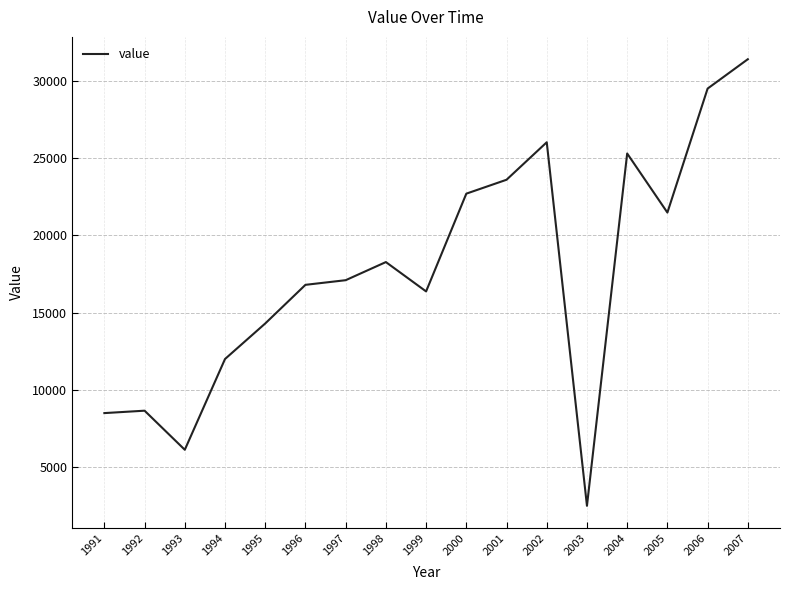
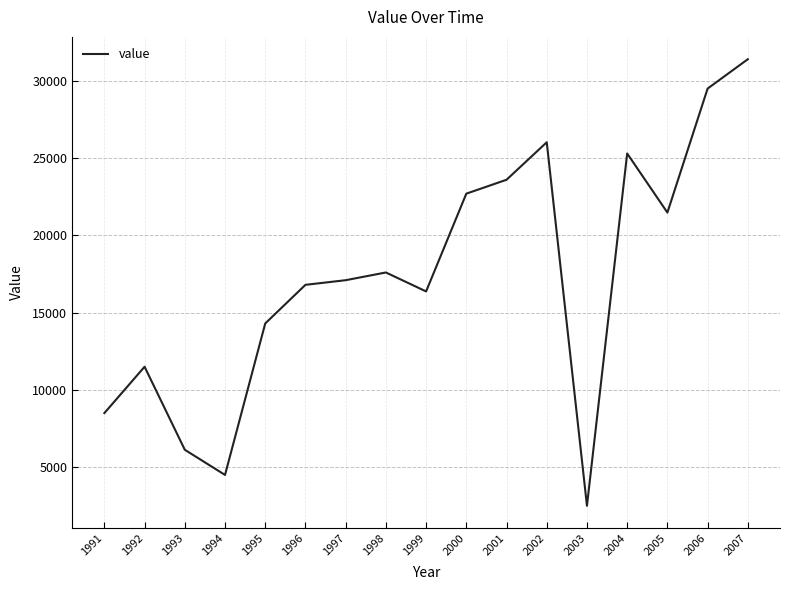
1992: 8700 -> 11500
1994: 12000 -> 4500
1998: 18300 -> 17600
